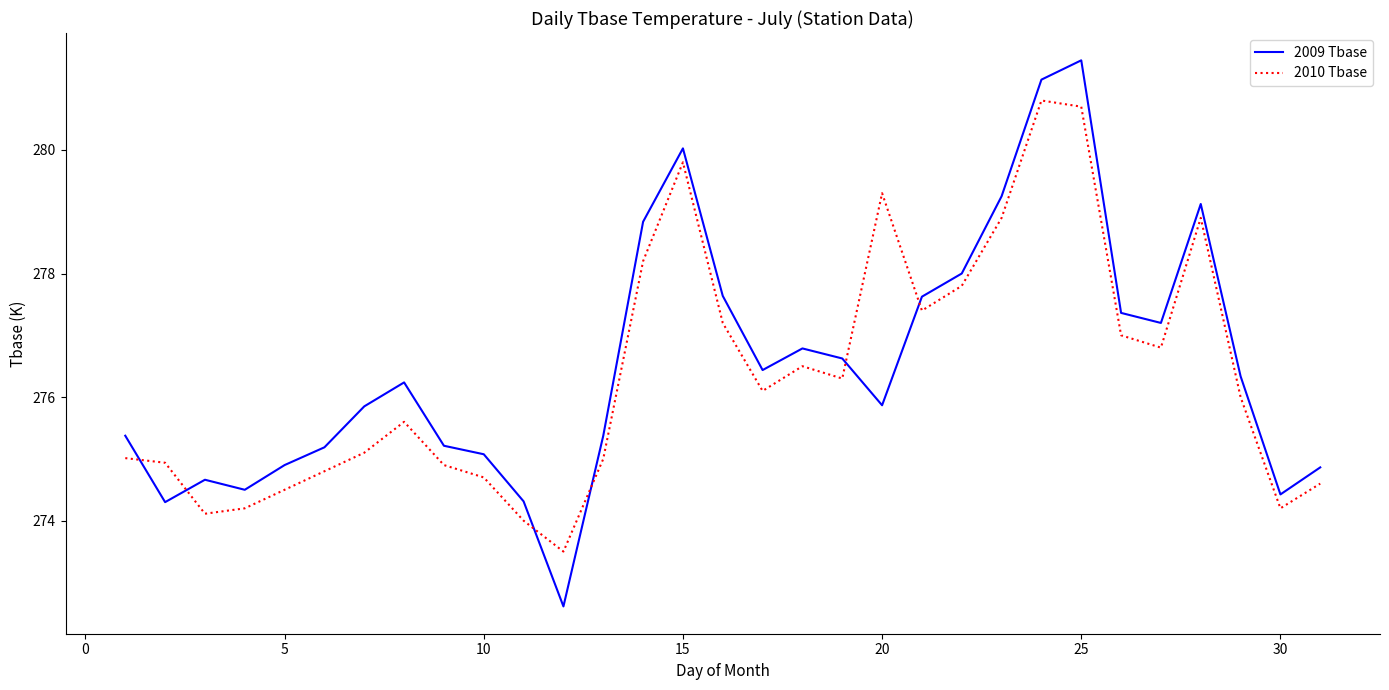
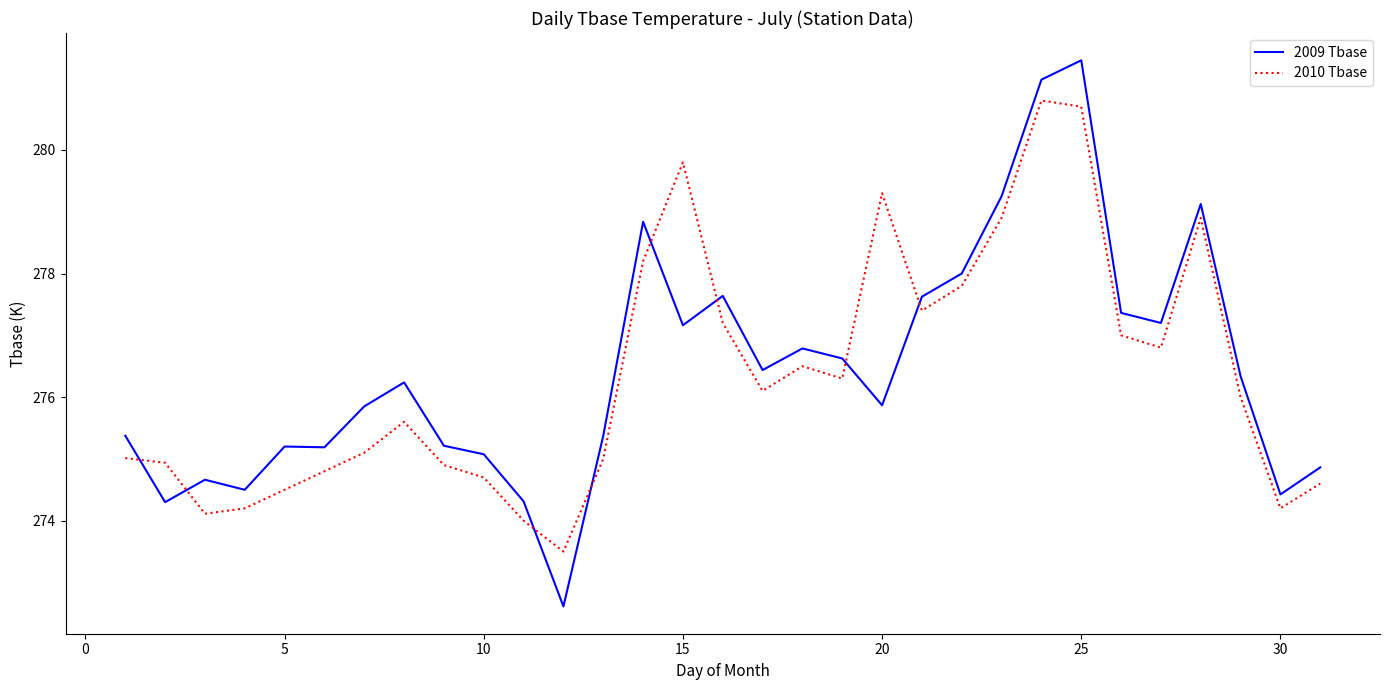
2009 Tbase, 5: 274.9 -> 275.2
2009 Tbase, 15: 280.0 -> 277.2
